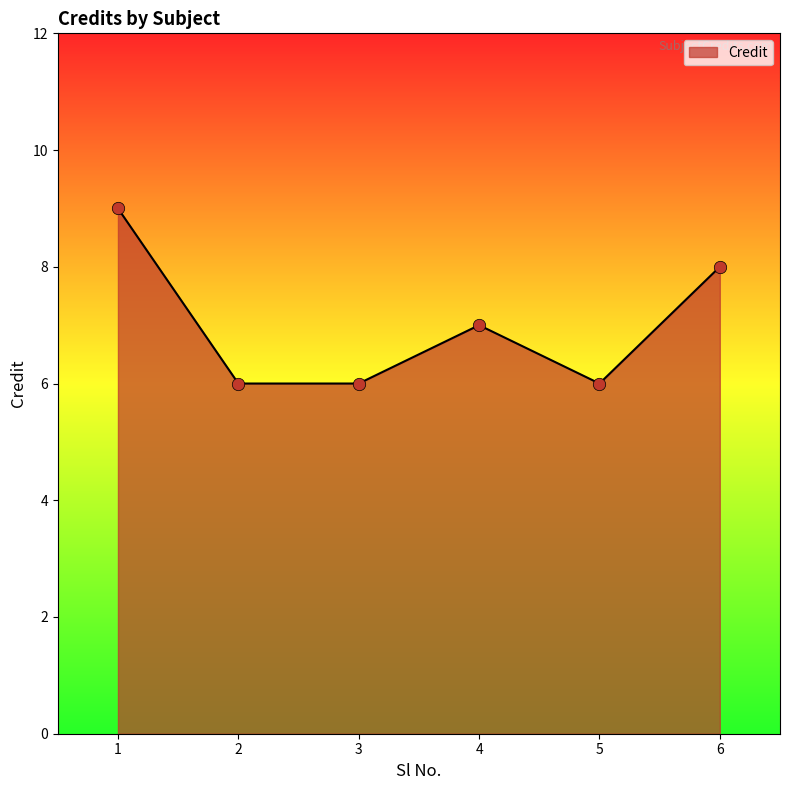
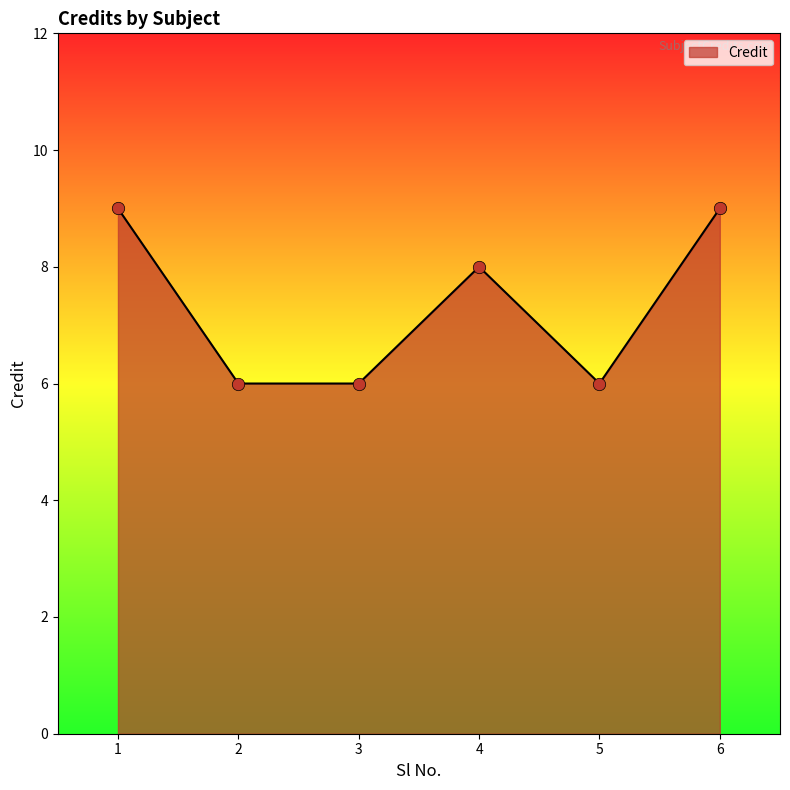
4: 7 -> 8
6: 8 -> 9
